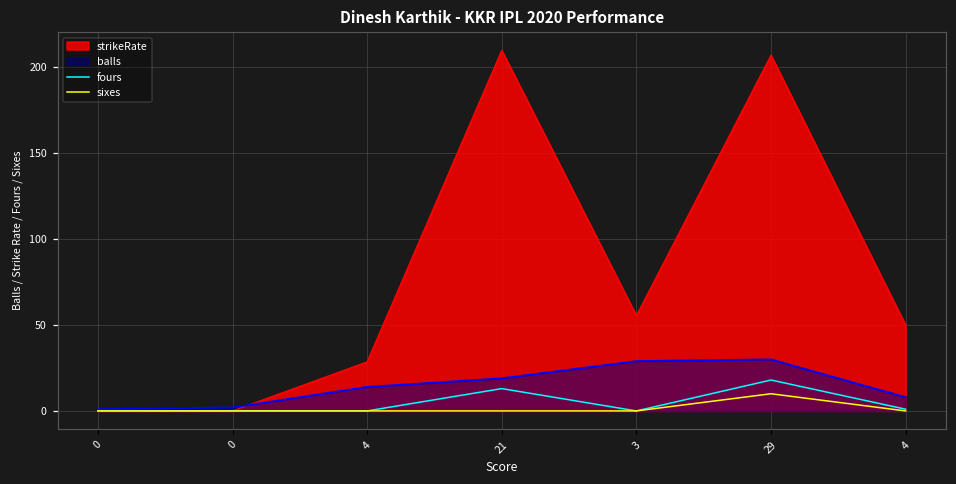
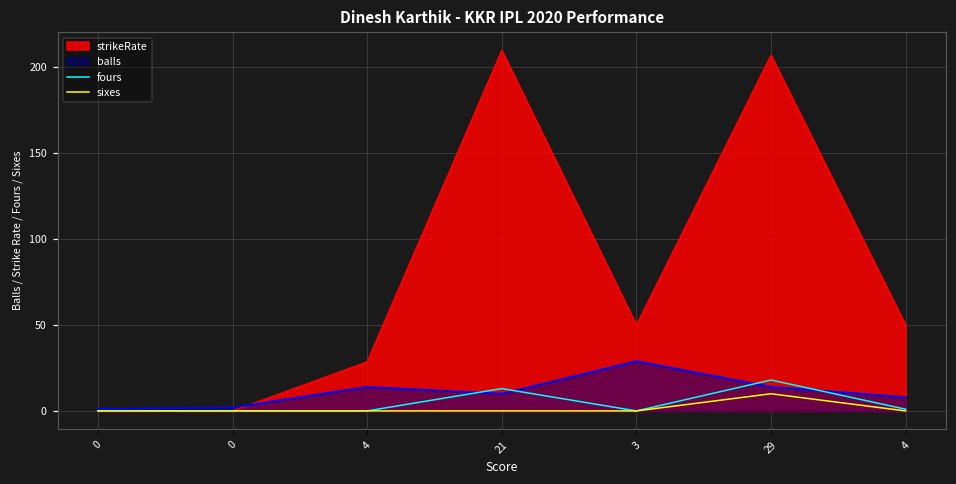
balls, 21: 19 -> 10
strikeRate, 3: 56 -> 50
balls, 29: 30 -> 14
